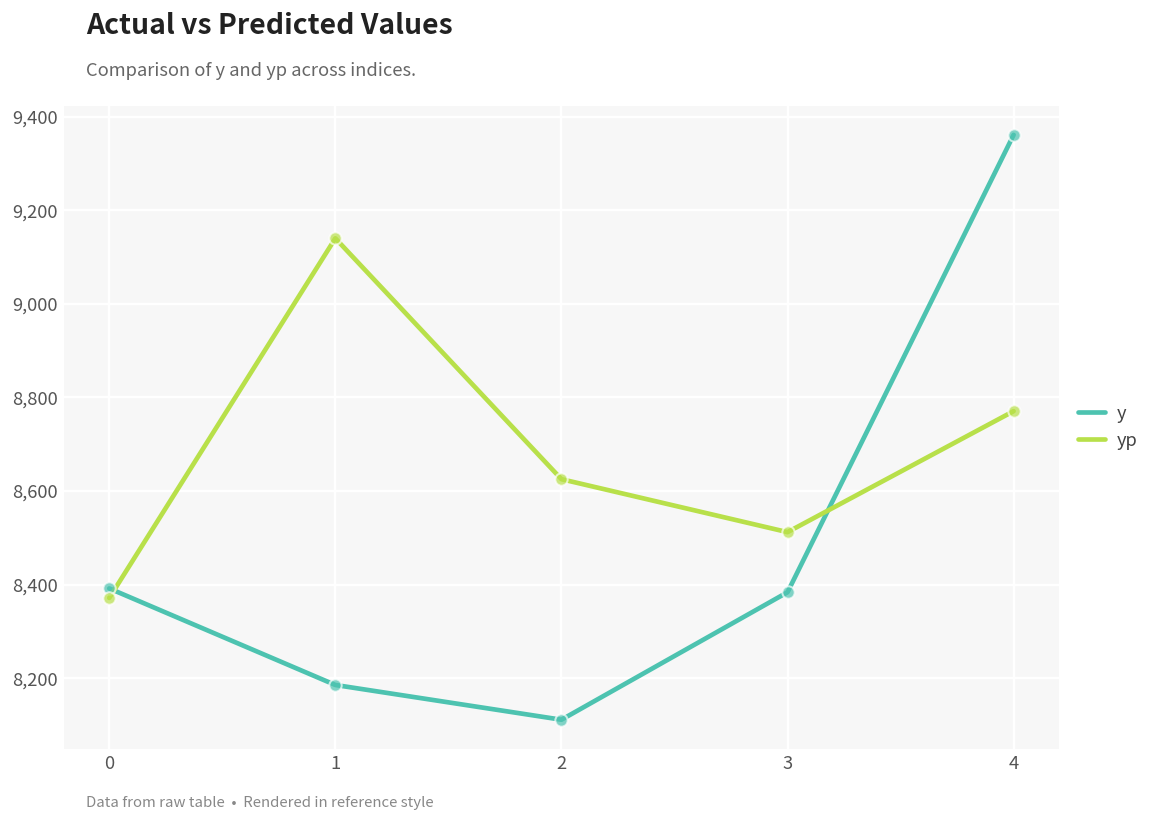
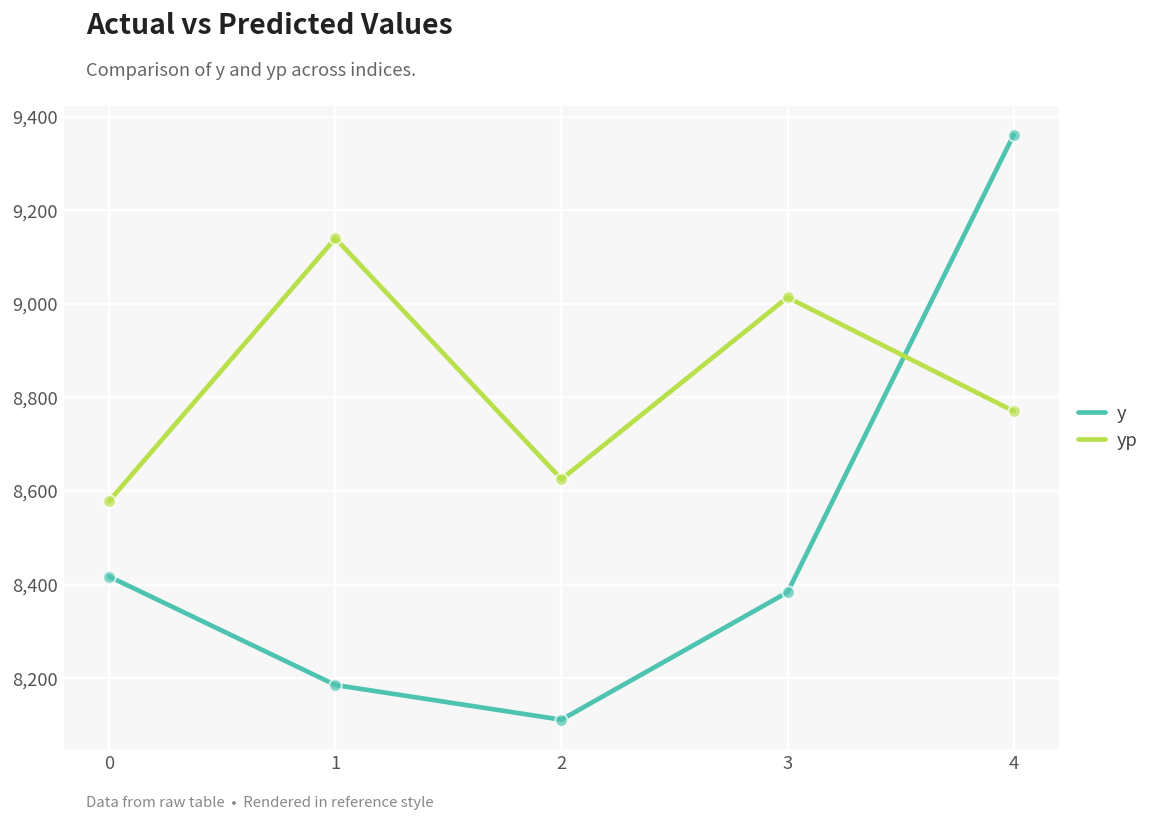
y, 0: 8,390 -> 8,420
yp, 0: 8,370 -> 8,580
yp, 3: 8,510 -> 9,010
